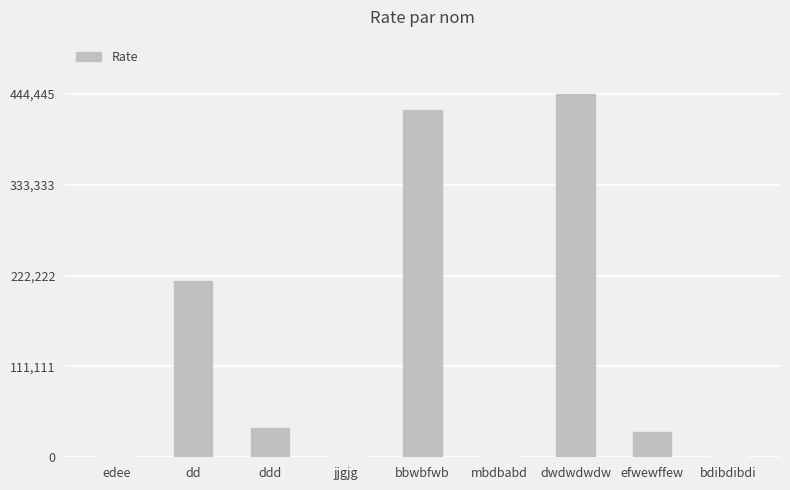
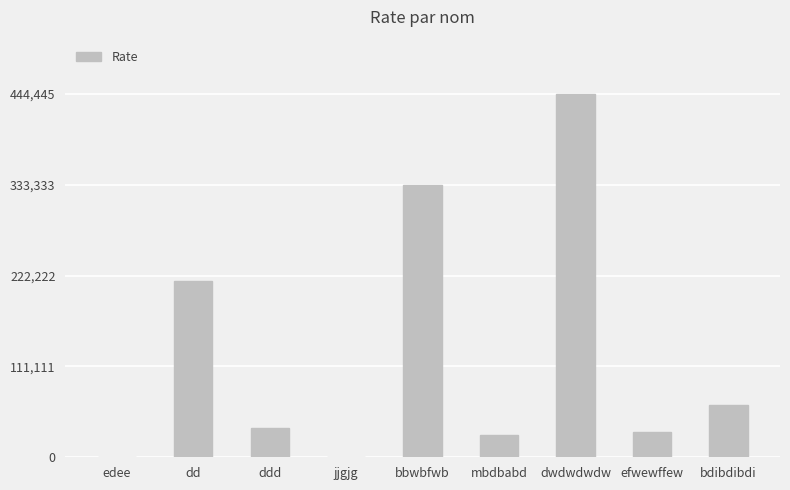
bbwbfwb: 420,000 -> 330,000
mbdbabd: 0 -> 30,000
bdibdibdi: 0 -> 60,000
